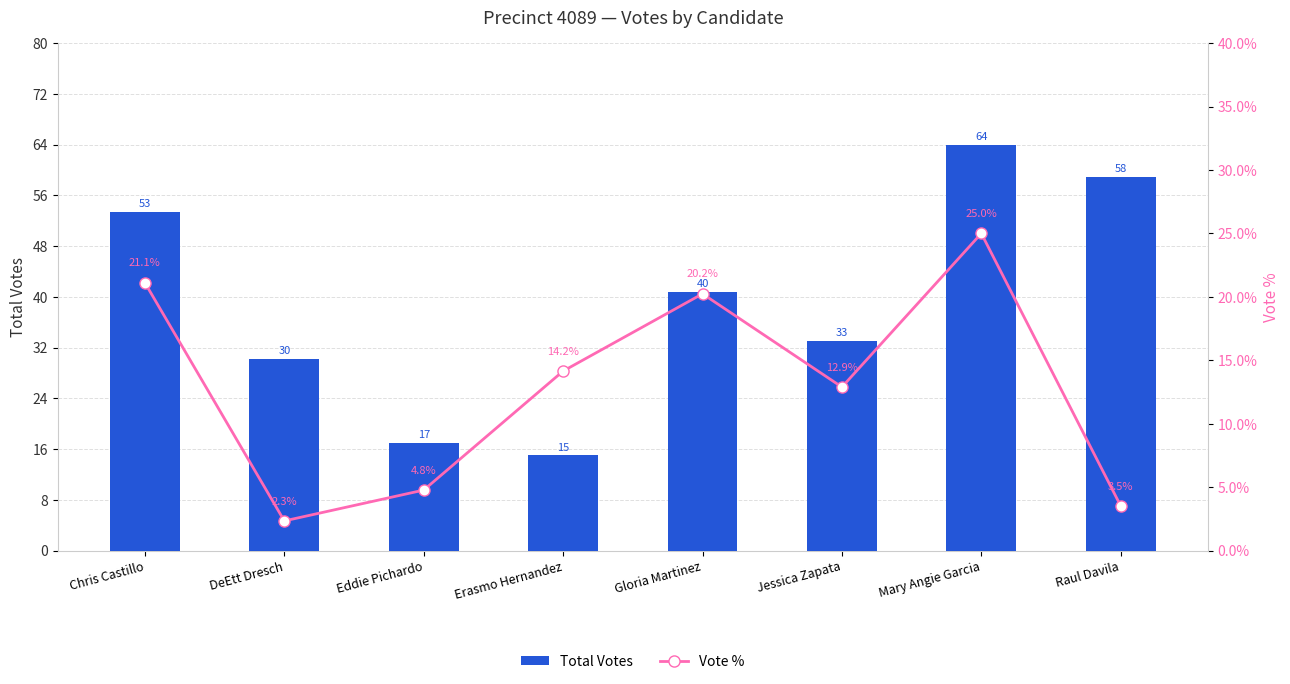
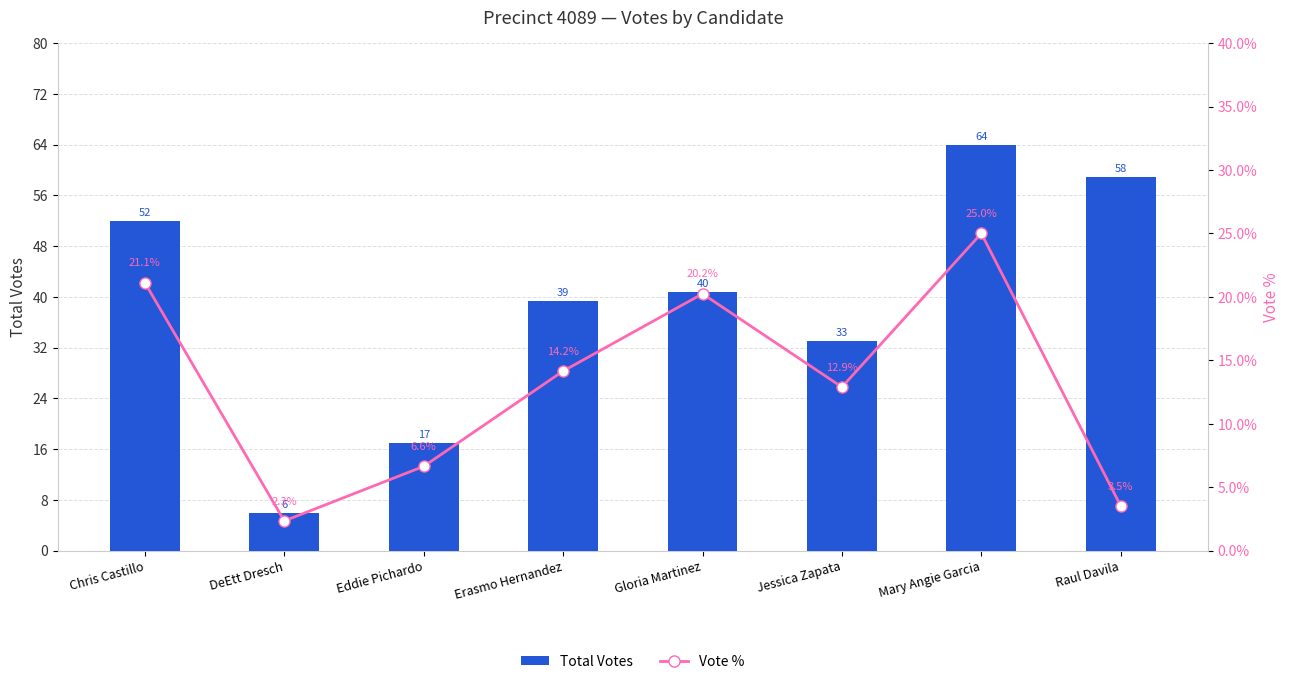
Total Votes, Chris Castillo: 53 -> 52
Total Votes, DeEtt Dresch: 30 -> 6
Total Votes, Erasmo Hernandez: 15 -> 39
Vote %, Eddie Pichardo: 4.8% -> 6.6%
